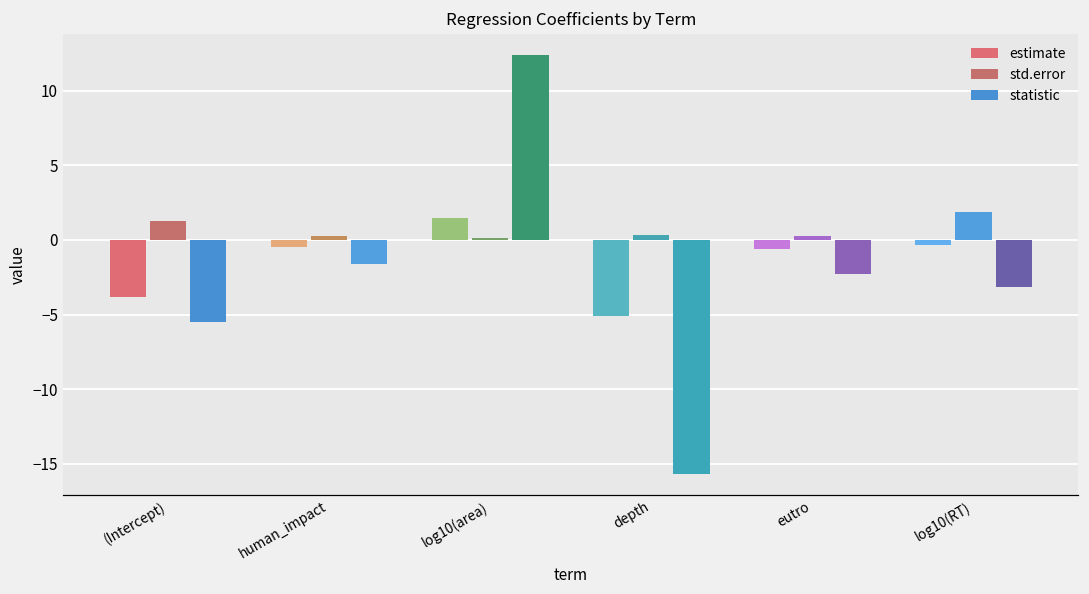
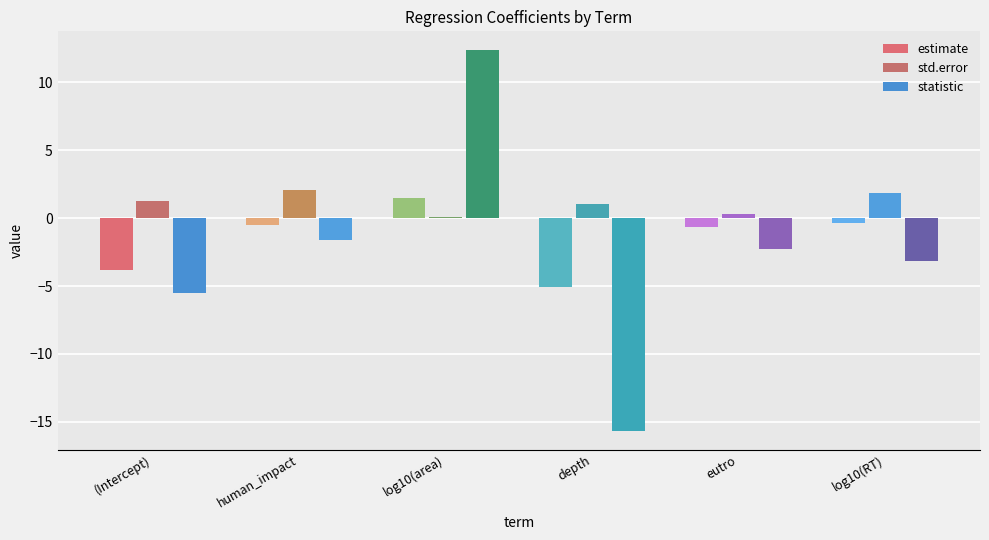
human_impact: 0.3 -> 2.1
depth: 0.3 -> 1.0
